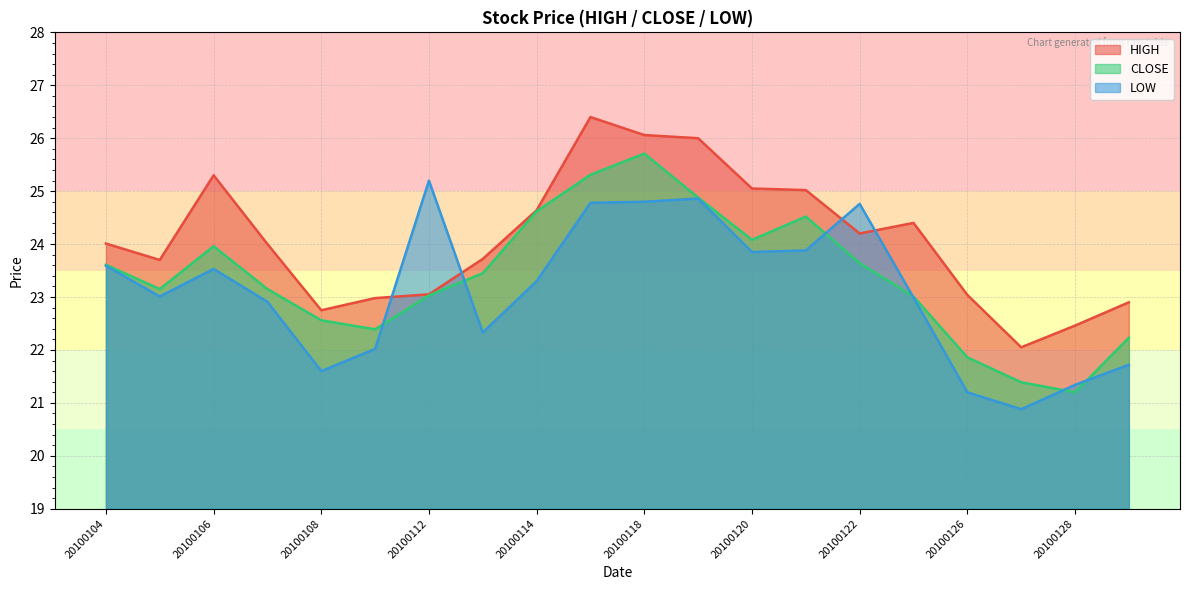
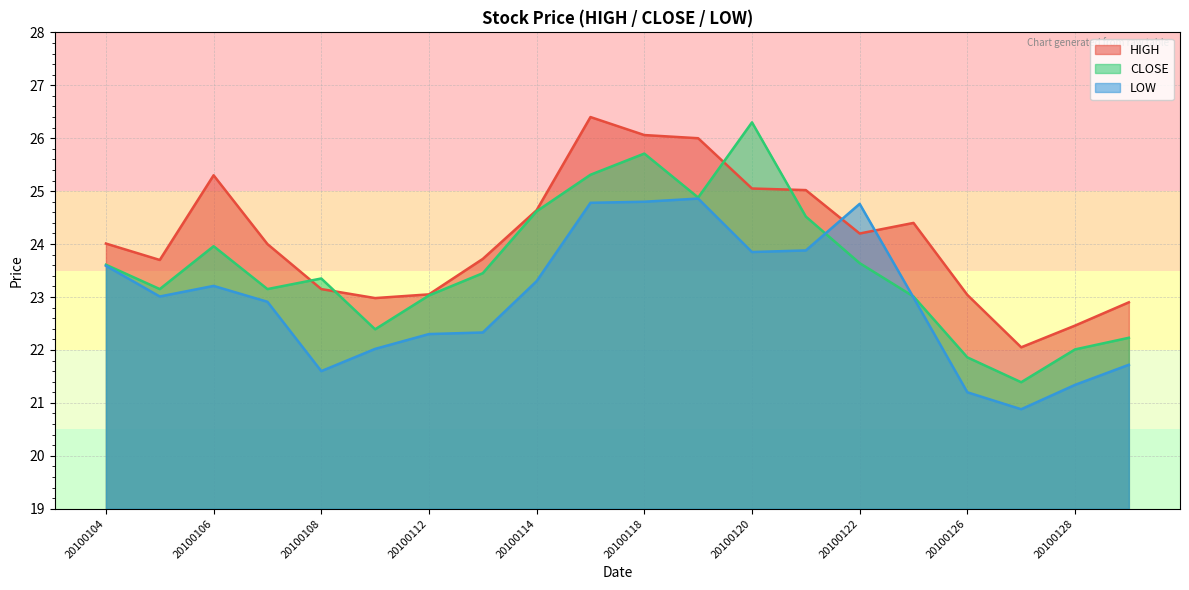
LOW, 20100106: 23.5 -> 23.2
HIGH, 20100108: 22.8 -> 23.2
CLOSE, 20100108: 22.6 -> 23.4
LOW, 20100112: 25.2 -> 22.3
CLOSE, 20100120: 24.1 -> 26.3
CLOSE, 20100128: 21.2 -> 22.0
